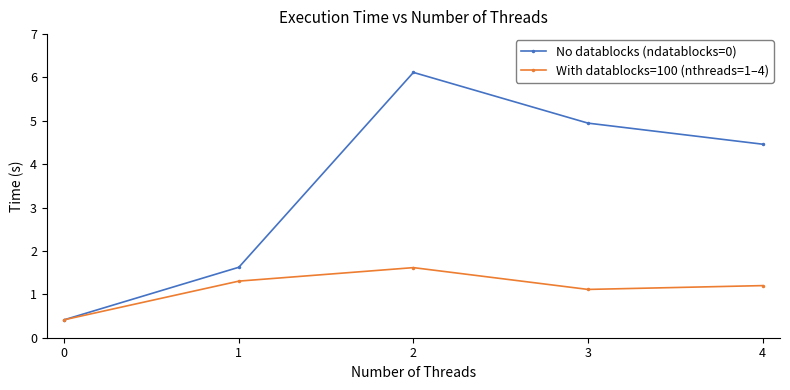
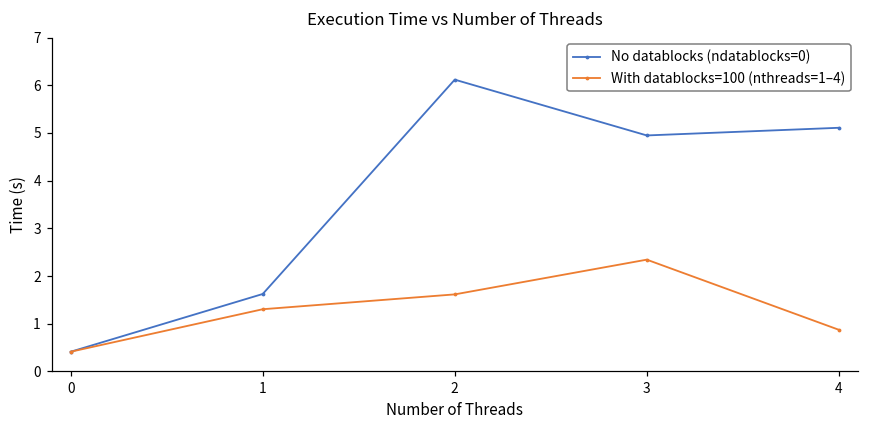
With datablocks=100 (nthreads=1–4), 3: 1.1 -> 2.3
No datablocks (ndatablocks=0), 4: 4.5 -> 5.1
With datablocks=100 (nthreads=1–4), 4: 1.2 -> 0.9
